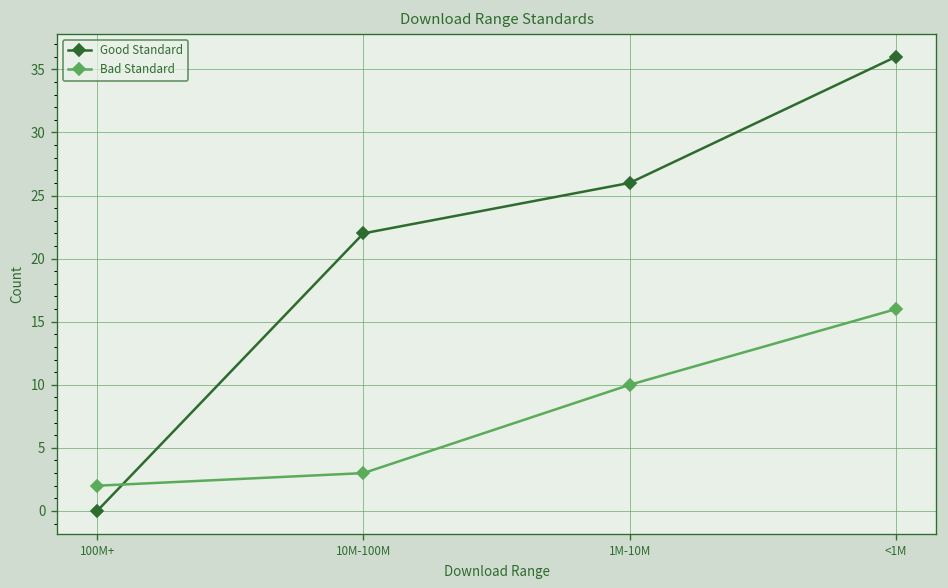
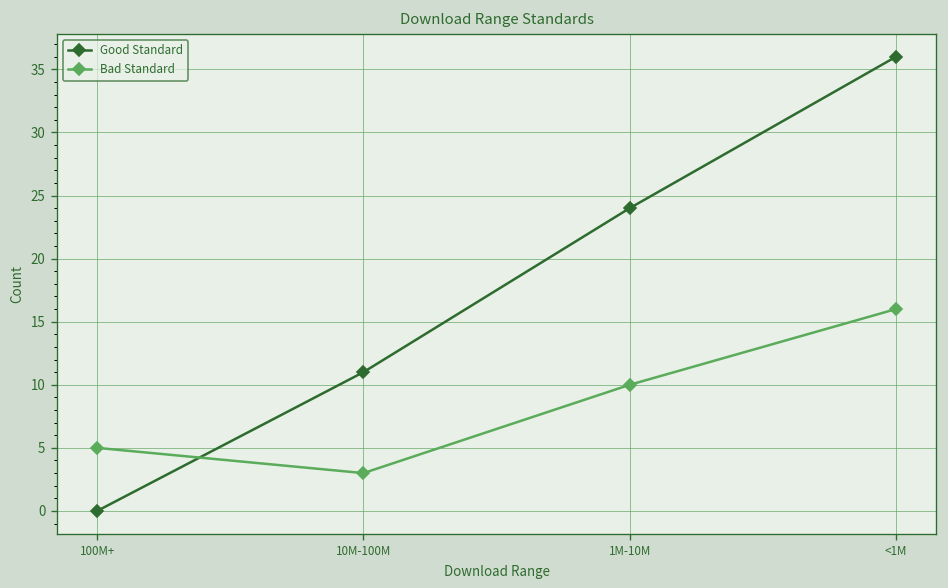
Bad Standard, 100M+: 2 -> 5
Good Standard, 10M-100M: 22 -> 11
Good Standard, 1M-10M: 26 -> 24
